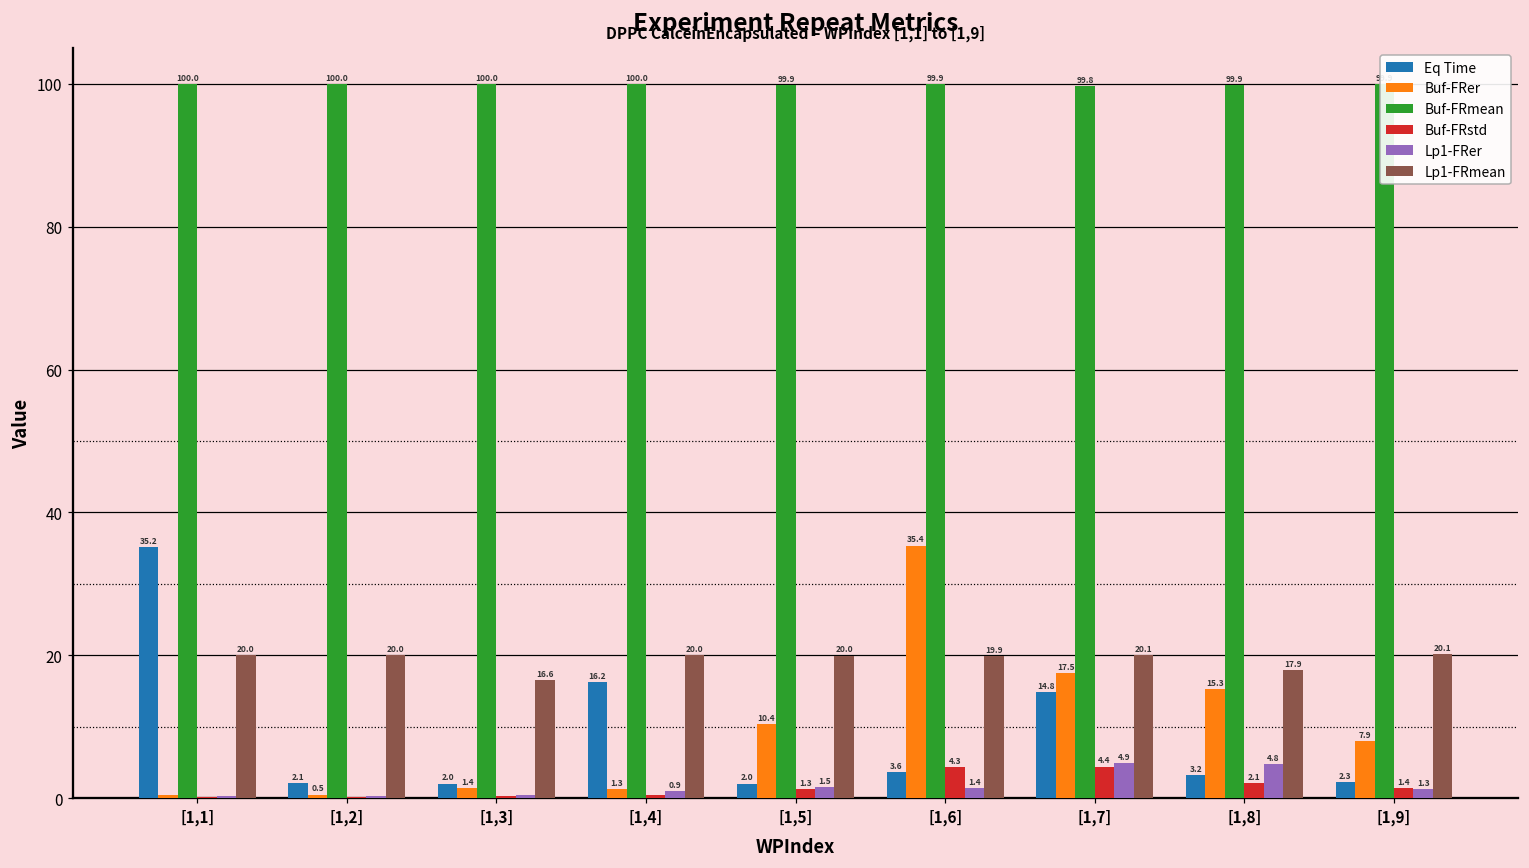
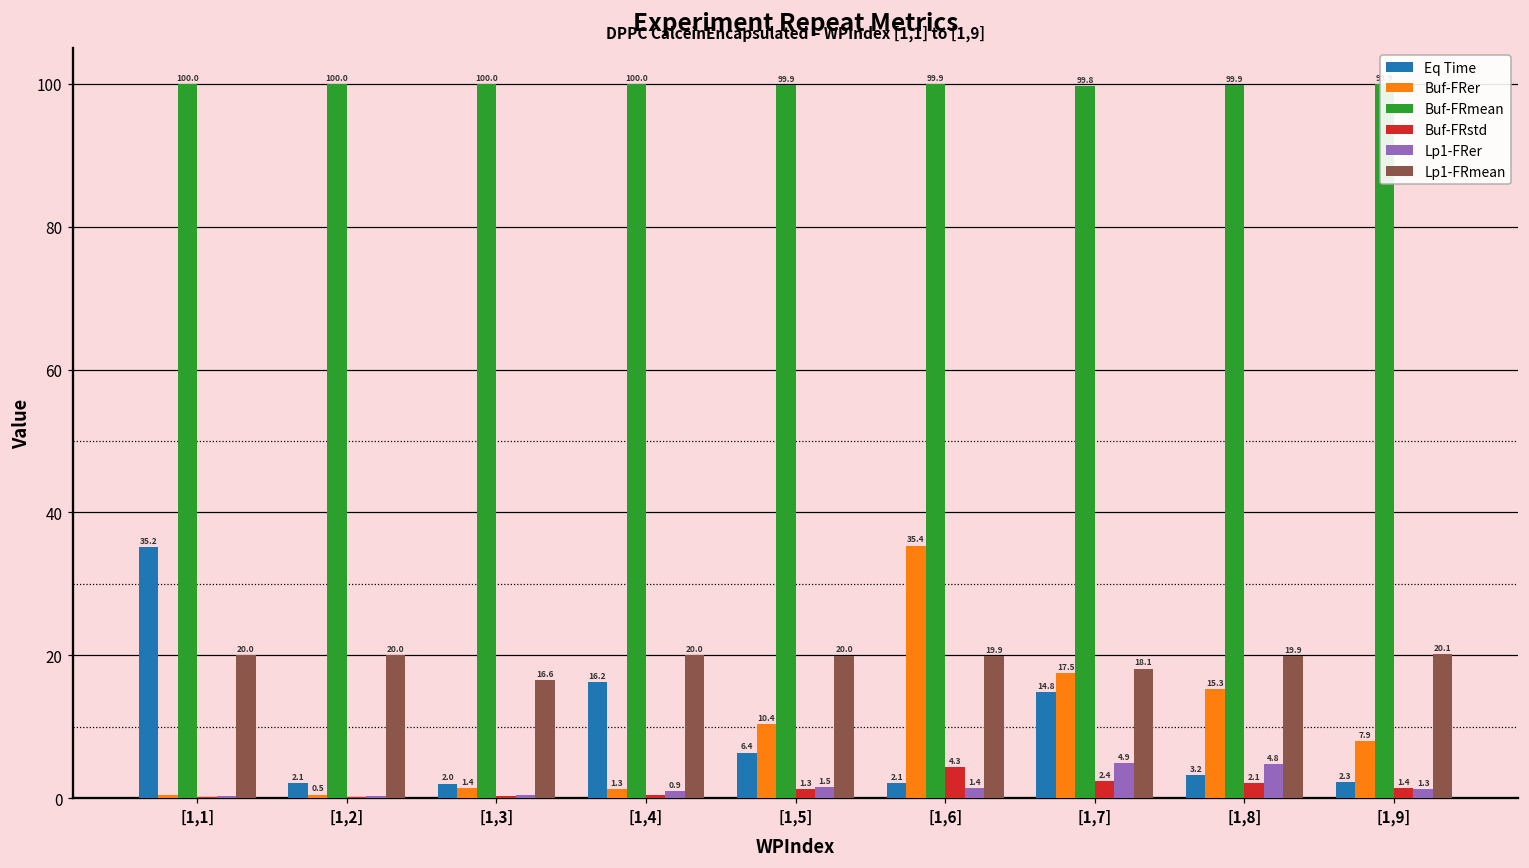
Eq Time, [1,5]: 2.0 -> 6.4
Eq Time, [1,6]: 3.6 -> 2.1
Buf-FRstd, [1,7]: 4.4 -> 2.4
Lp1-FRmean, [1,7]: 20.1 -> 18.1
Lp1-FRmean, [1,8]: 17.9 -> 19.9
